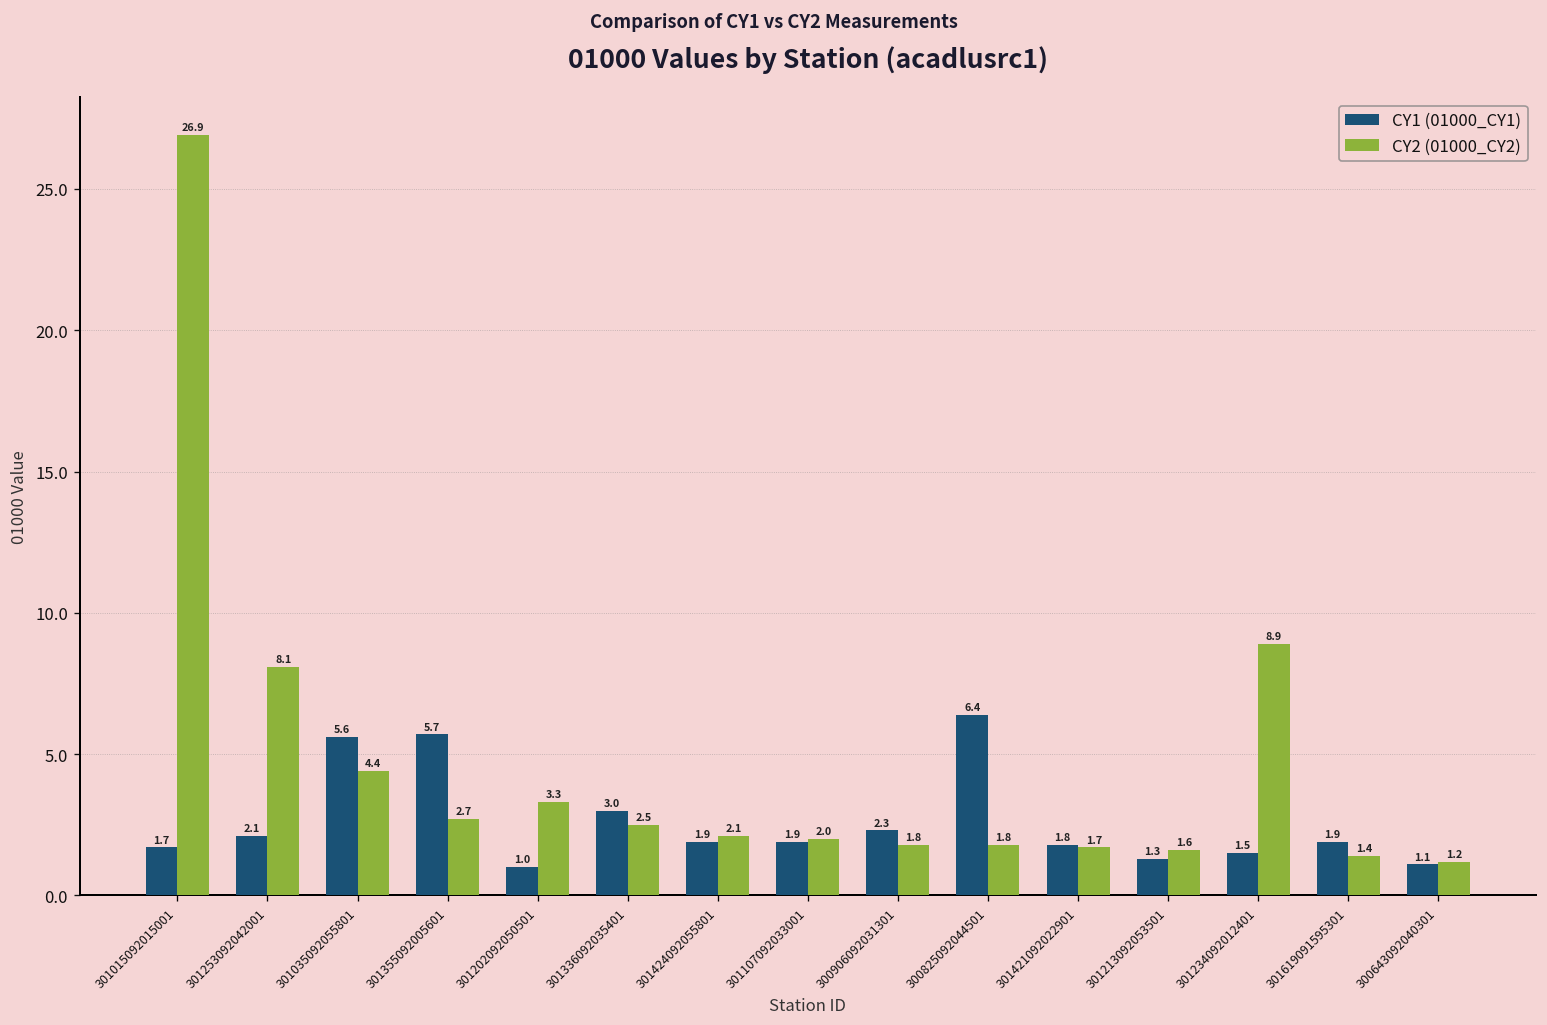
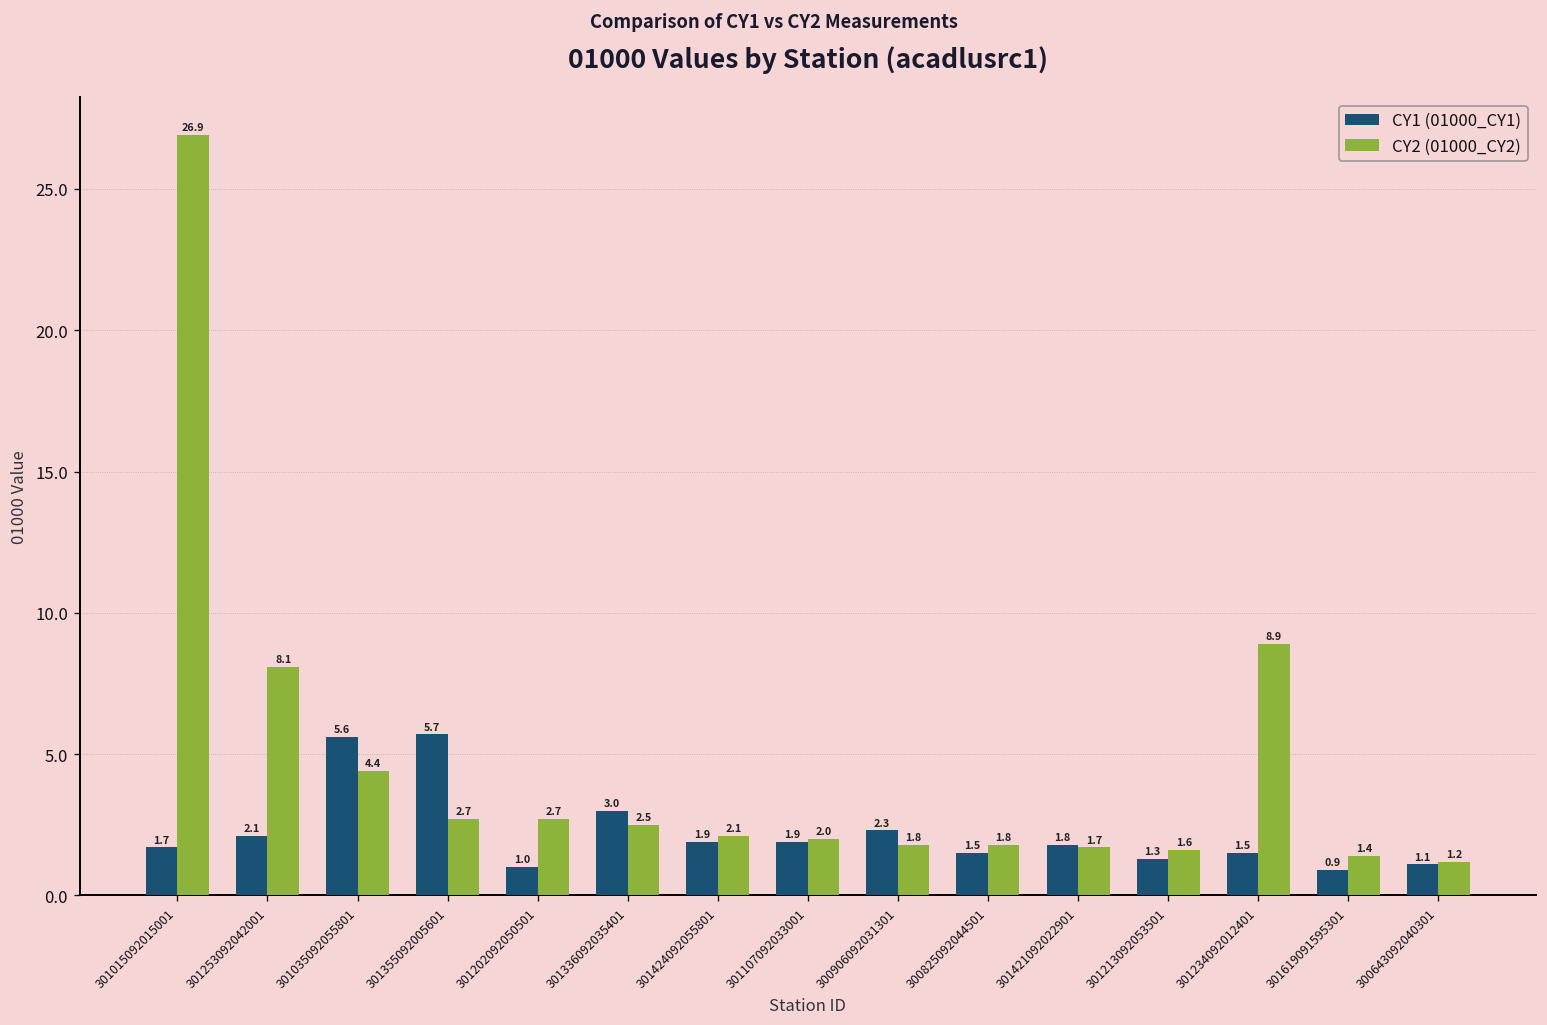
CY2 (01000_CY2), 301202092050501: 3.3 -> 2.7
CY1 (01000_CY1), 300825092044501: 6.4 -> 1.5
CY1 (01000_CY1), 301619091595301: 1.9 -> 0.9
